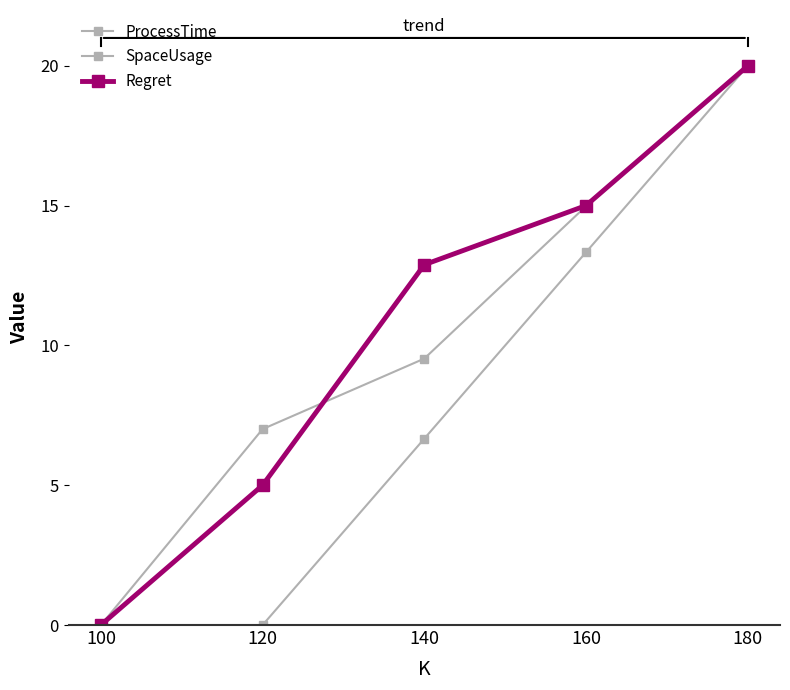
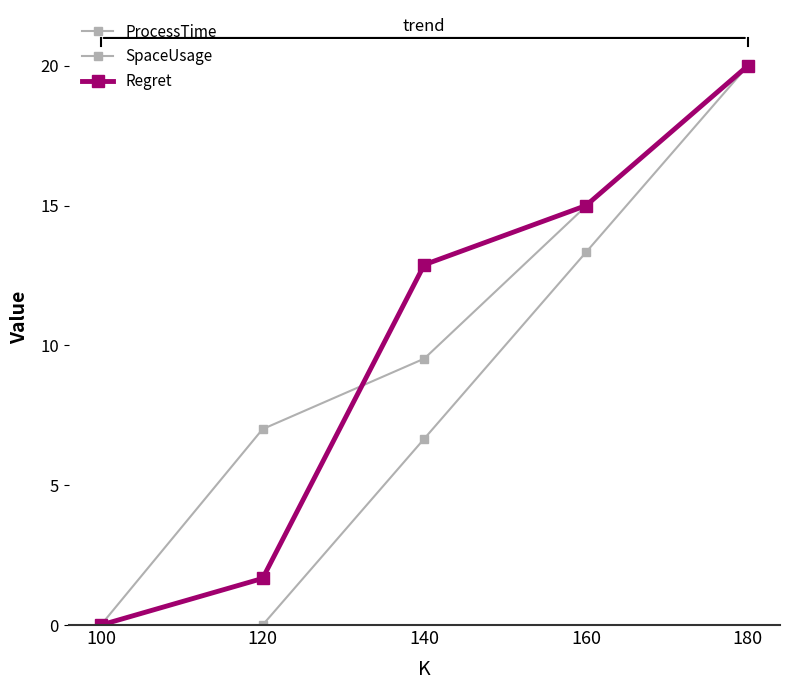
Regret, 120: 5.0 -> 1.7
